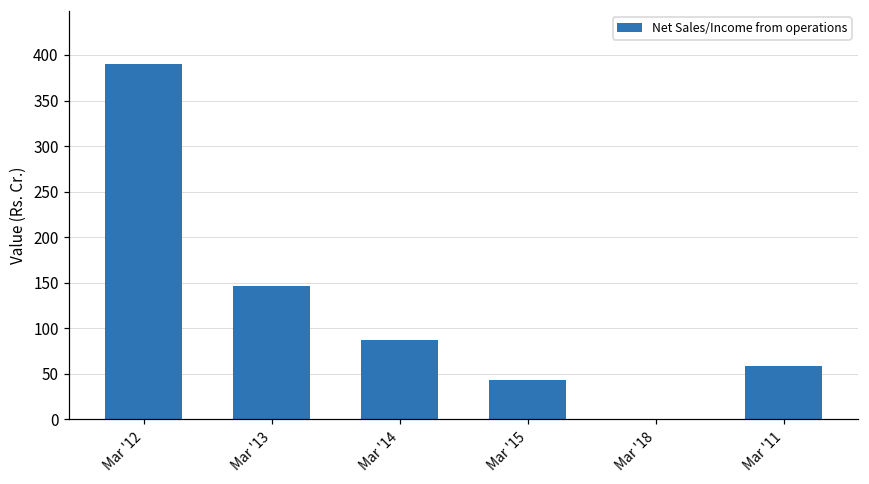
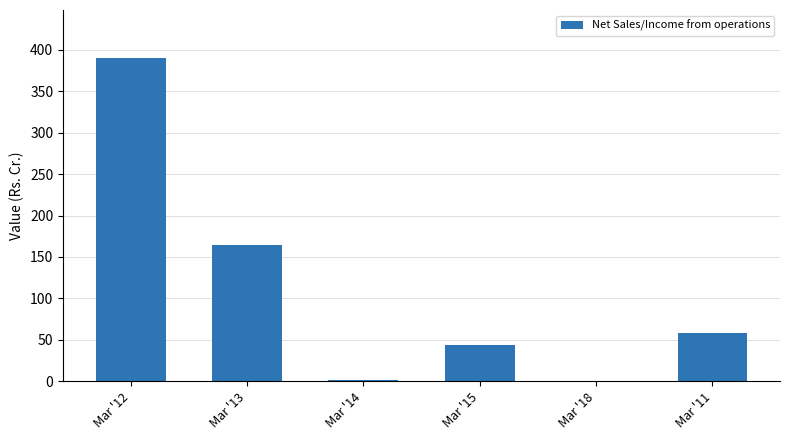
Mar '13: 150 -> 160
Mar '14: 90 -> 0
